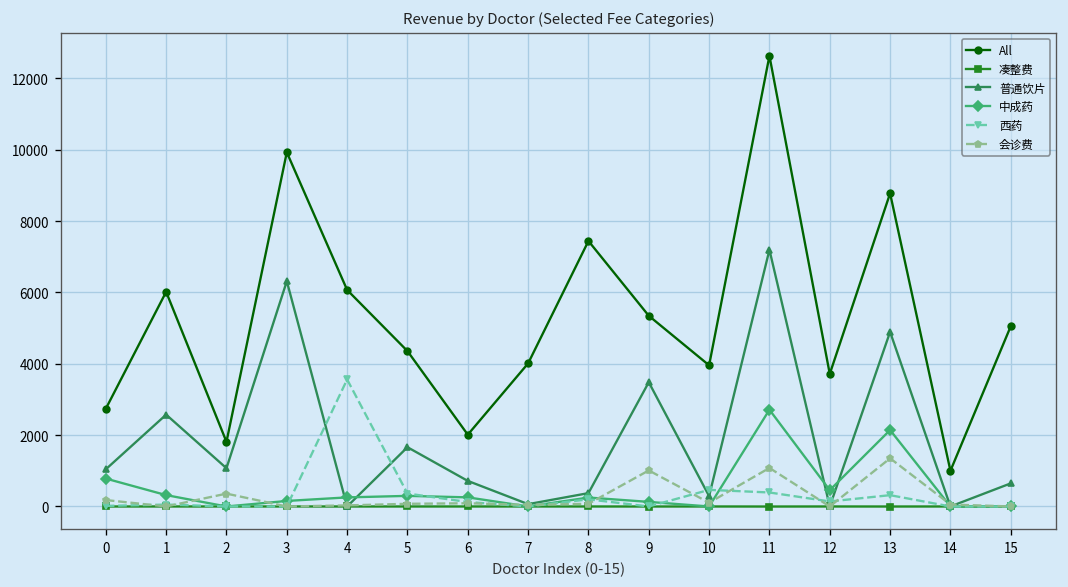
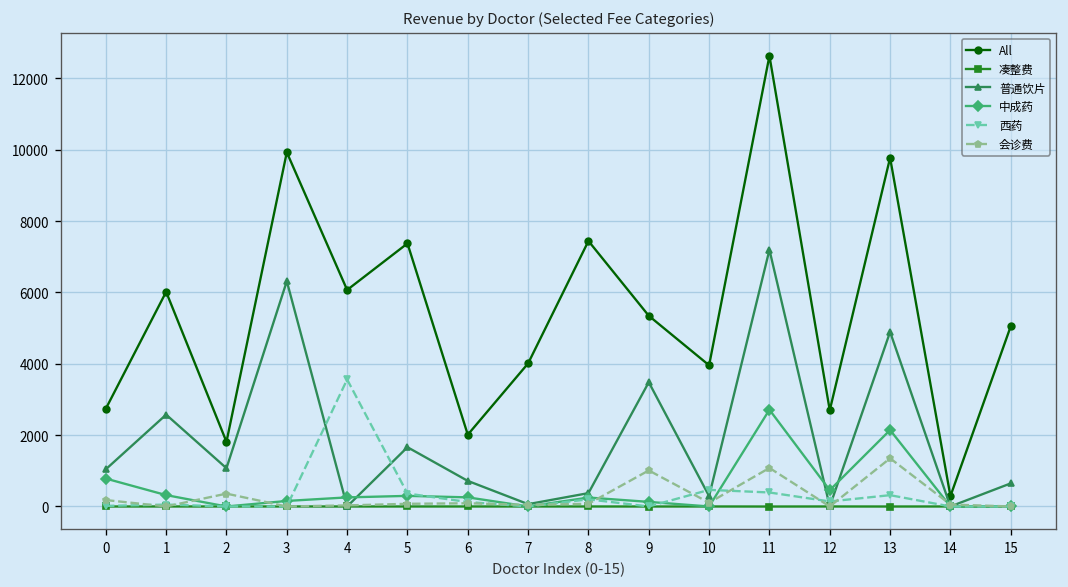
All, 5: 4400 -> 7400
All, 12: 3700 -> 2700
All, 13: 8800 -> 9800
All, 14: 1000 -> 300
